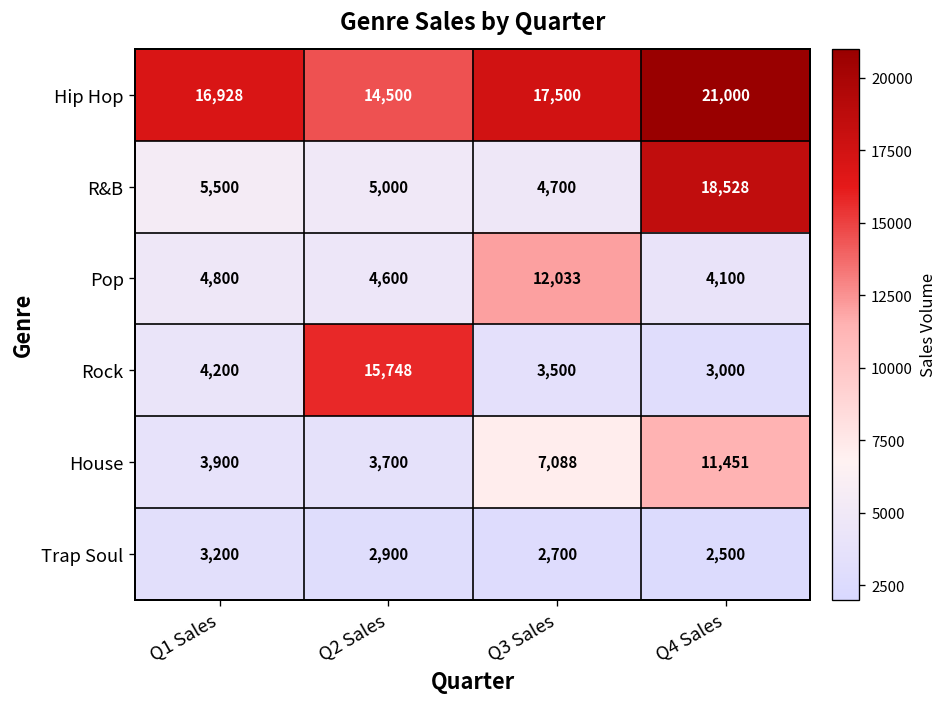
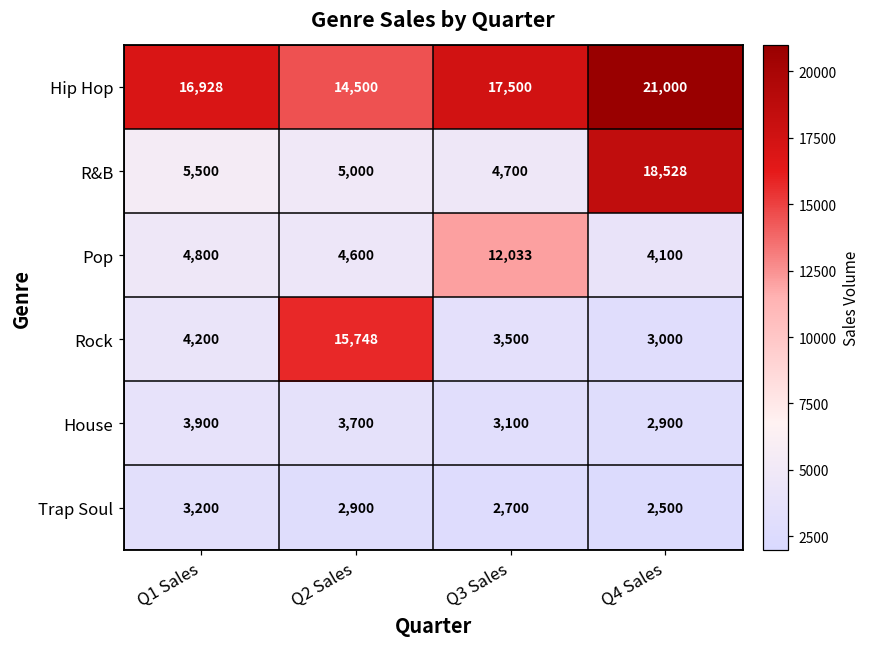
House, Q3 Sales: 7,088 -> 3,100
House, Q4 Sales: 11,451 -> 2,900
